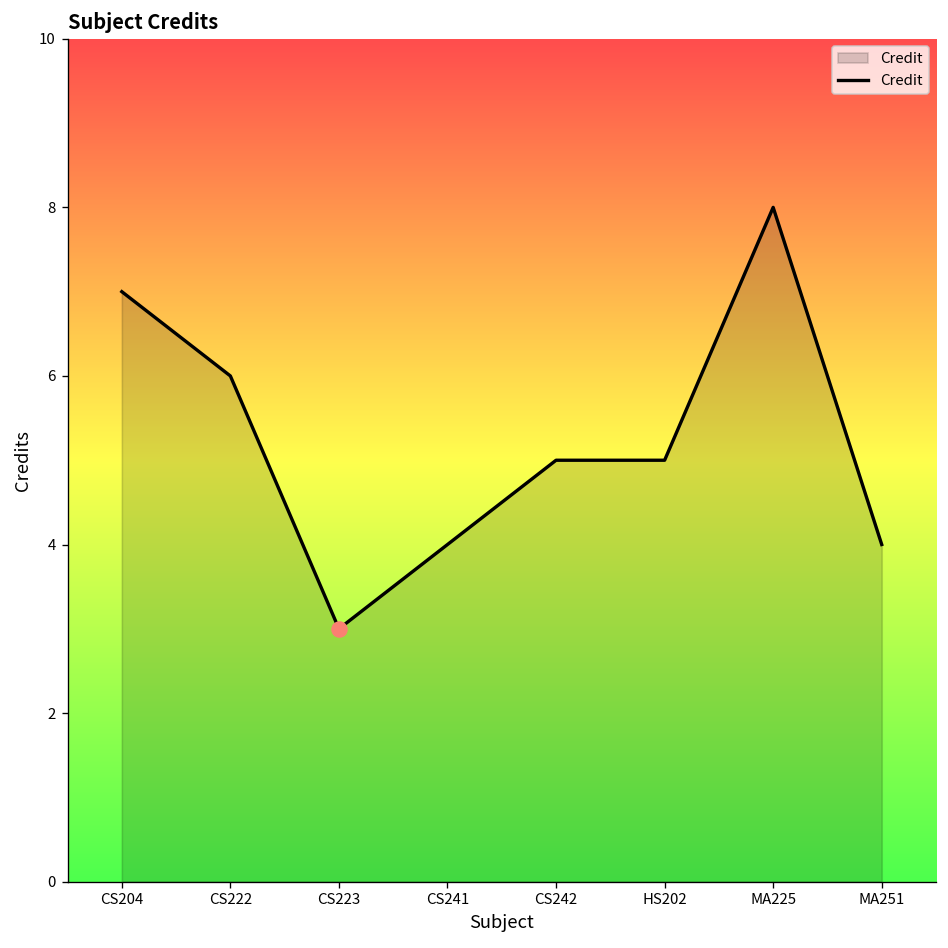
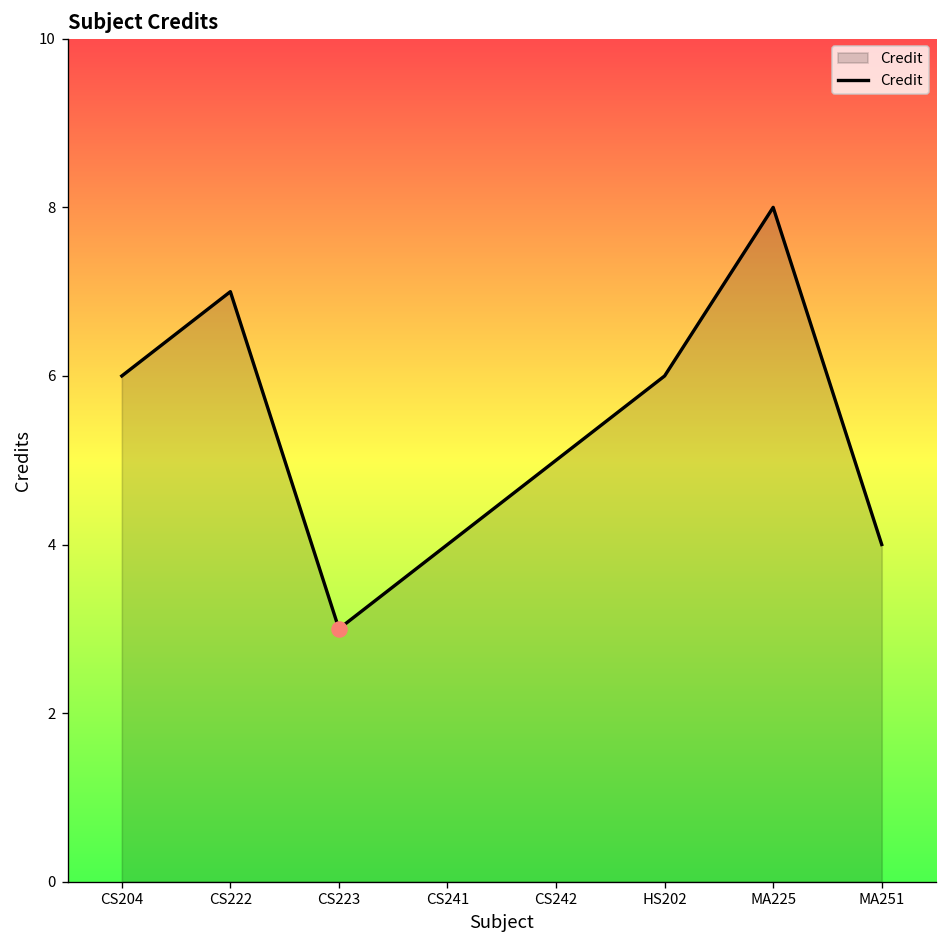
Credit, CS204: 7 -> 6
Credit, CS222: 6 -> 7
Credit, HS202: 5 -> 6
